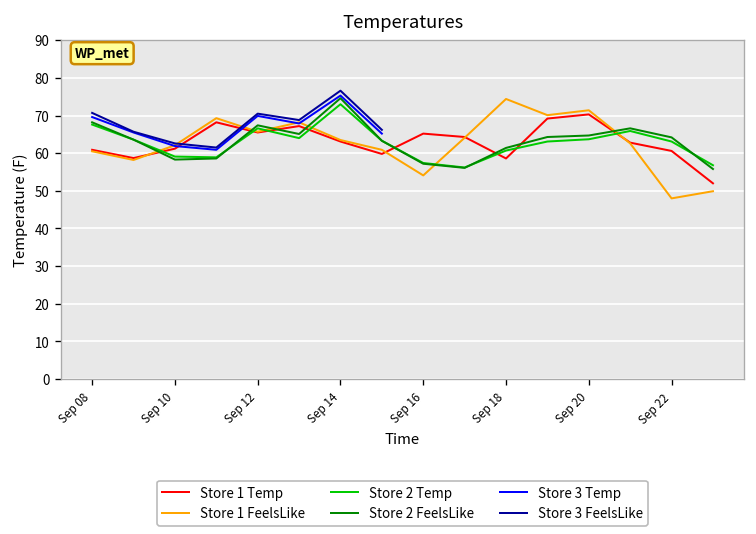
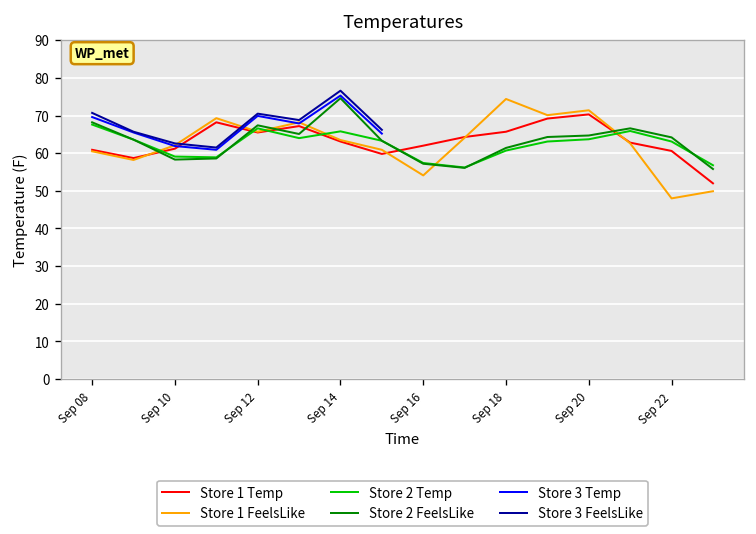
Store 2 Temp, Sep 14: 73 -> 66
Store 1 Temp, Sep 16: 65 -> 62
Store 1 Temp, Sep 18: 59 -> 66
